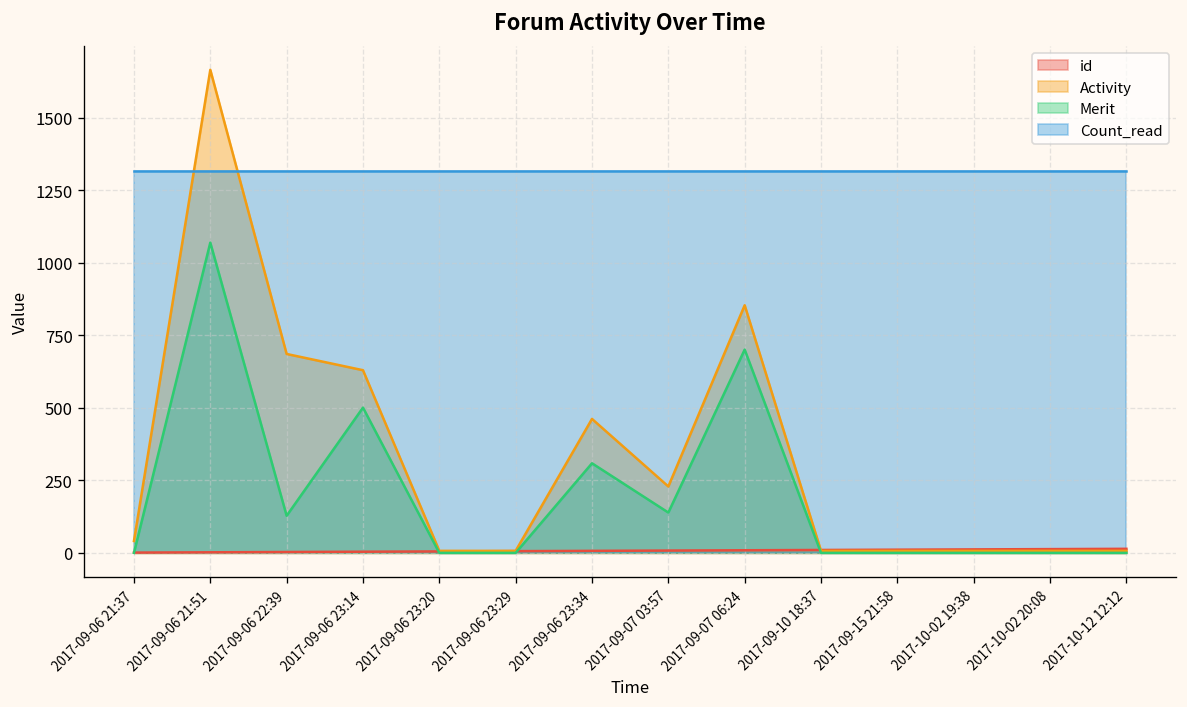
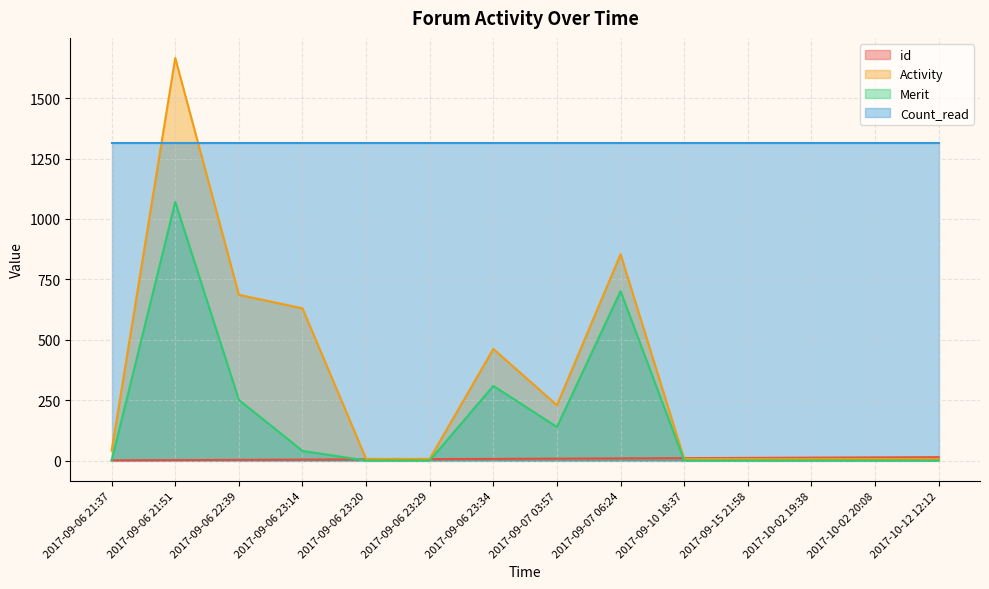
Merit, 2017-09-06 22:39: 130 -> 250
Merit, 2017-09-06 23:14: 500 -> 40
